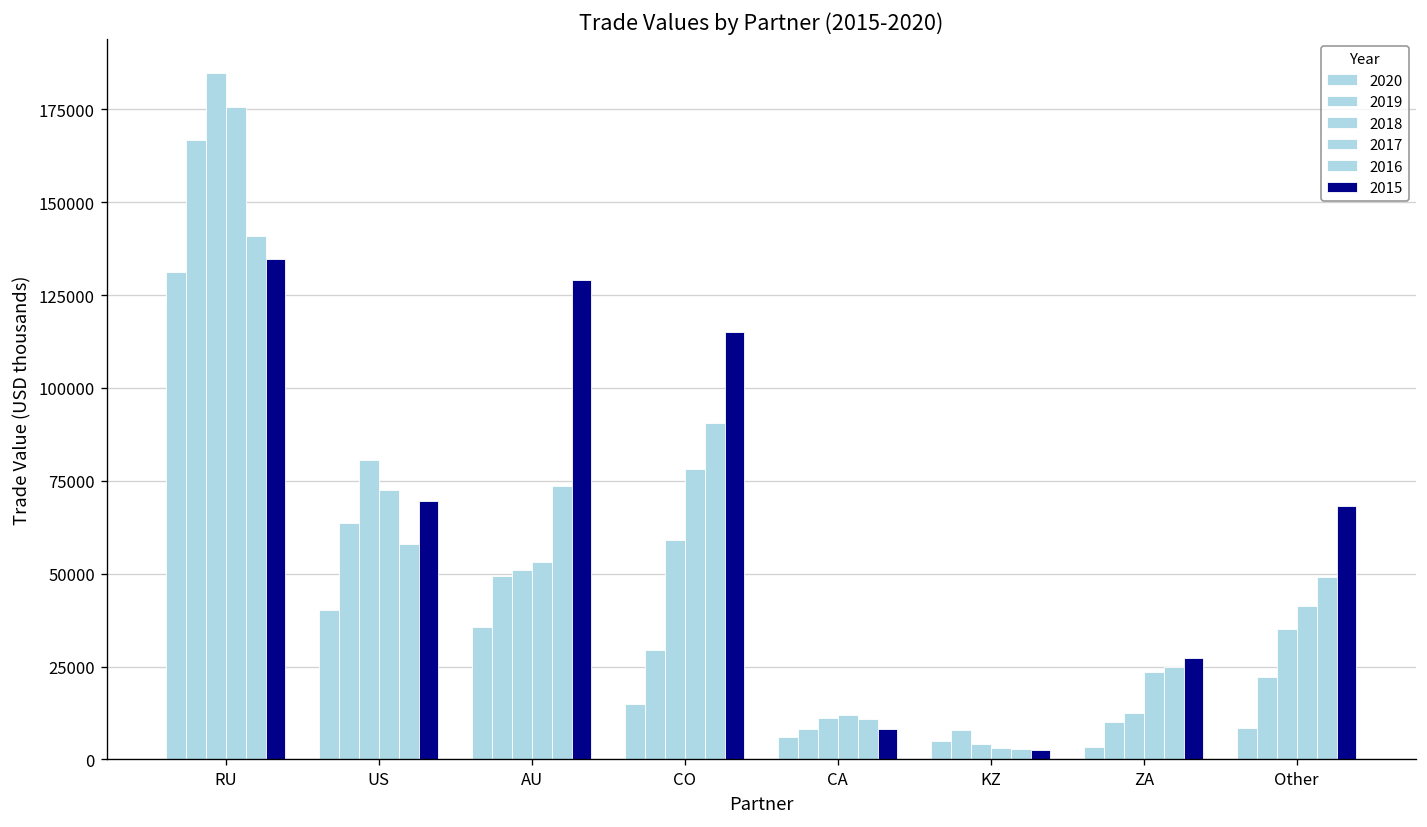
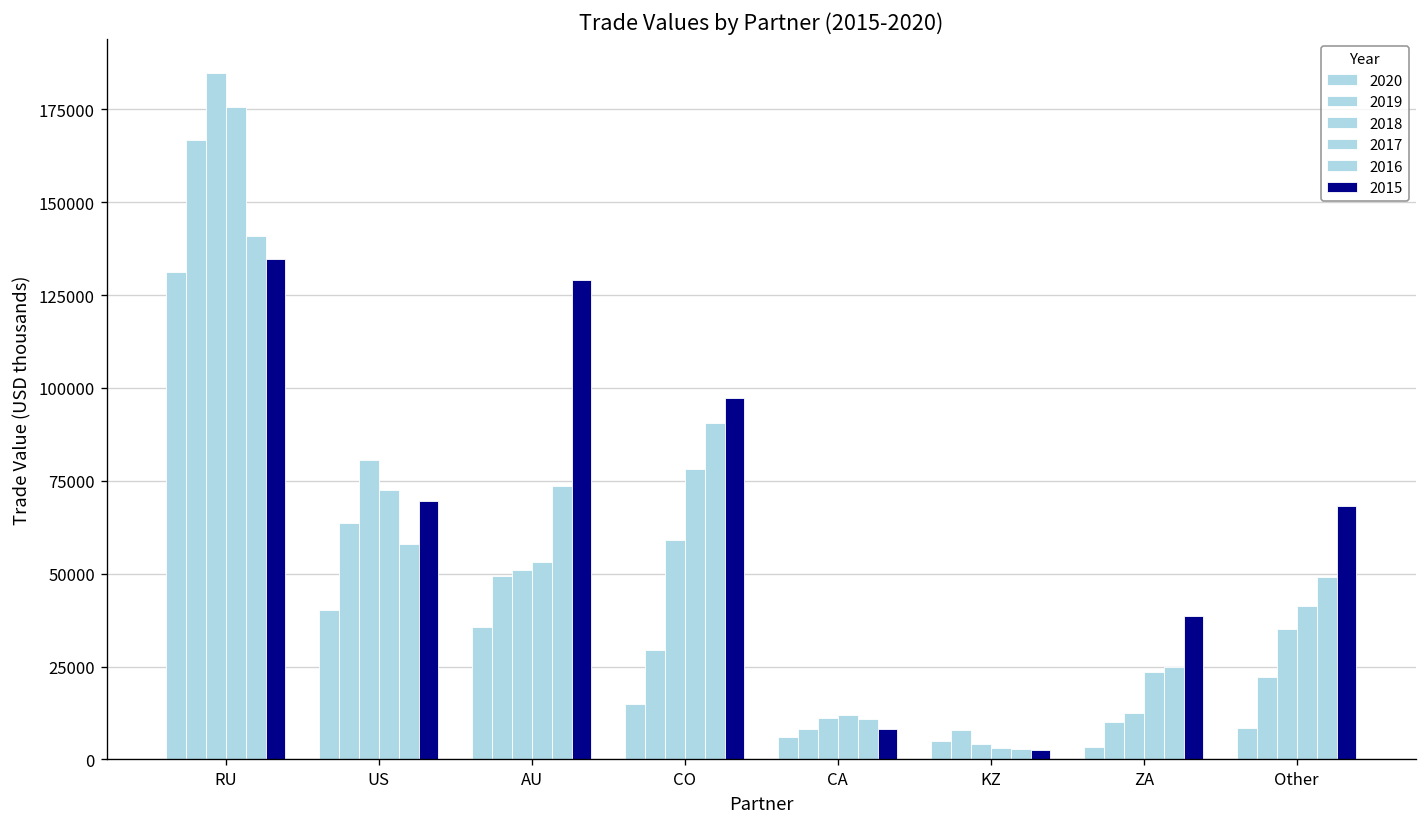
2015, CO: 115000 -> 97000
2015, ZA: 27000 -> 39000
